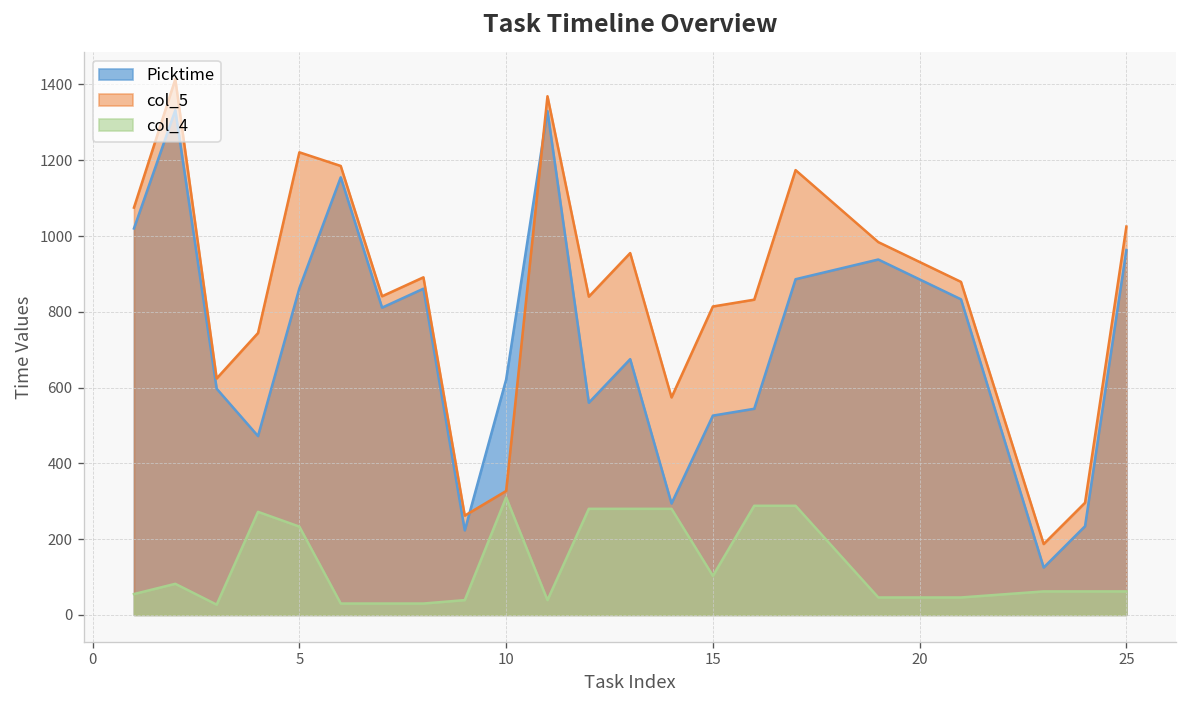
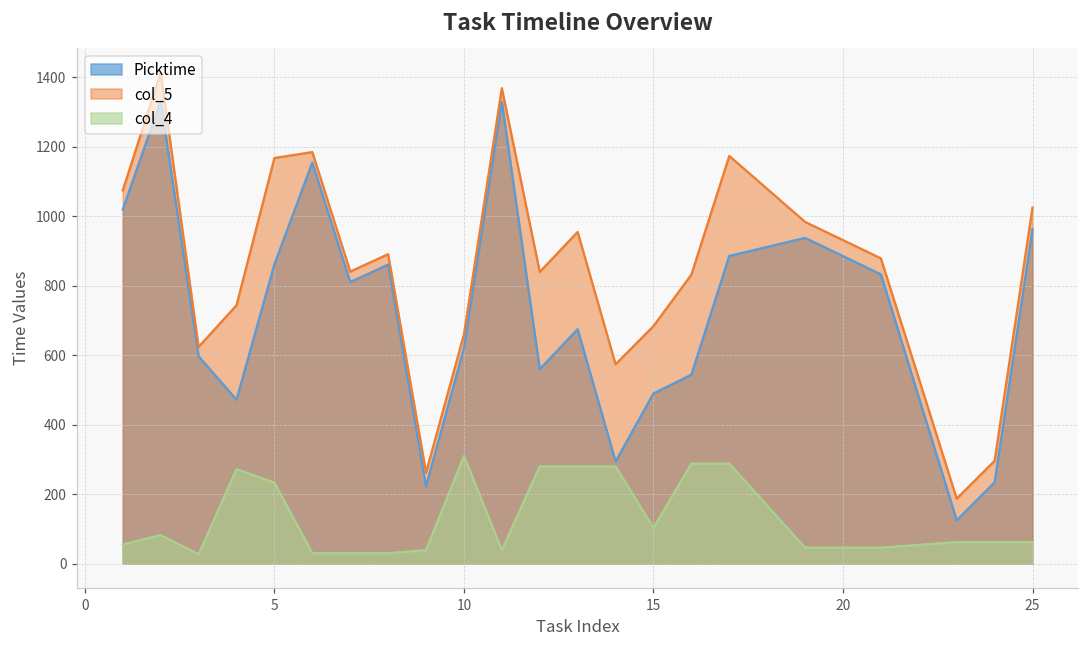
col_5, 5: 1220 -> 1170
col_5, 10: 330 -> 660
Picktime, 15: 530 -> 490
col_5, 15: 810 -> 680
